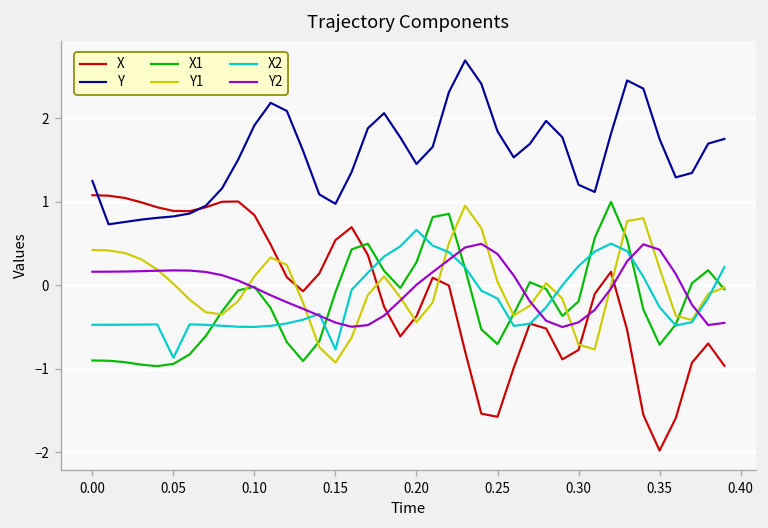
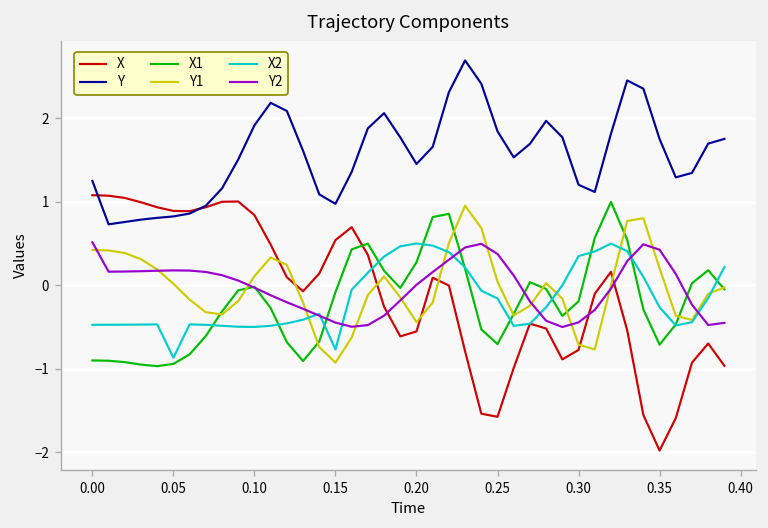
Y2, 0.00: 0.2 -> 0.5
X, 0.20: -0.4 -> -0.6
X2, 0.20: 0.7 -> 0.5
X2, 0.30: 0.2 -> 0.3
